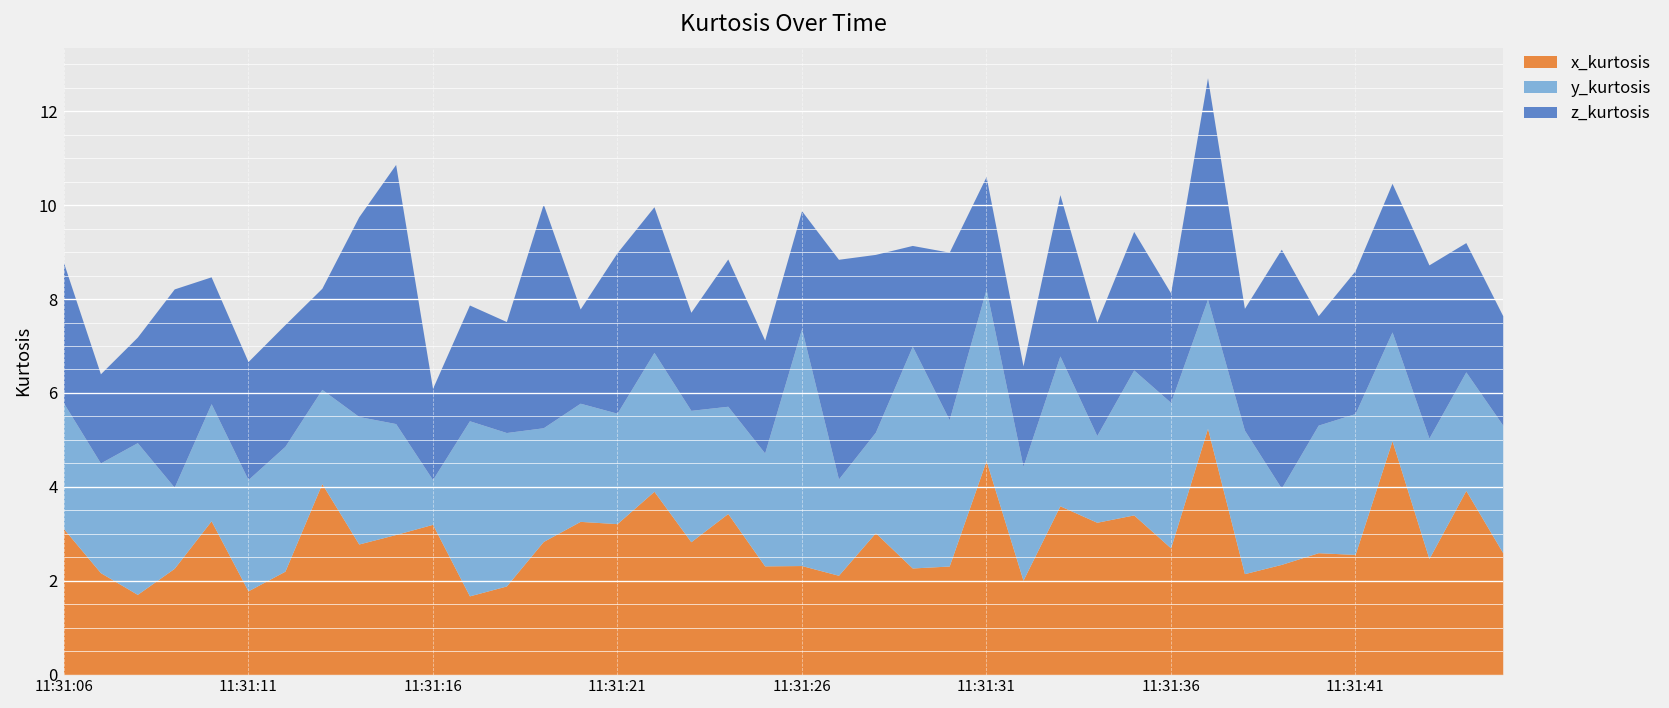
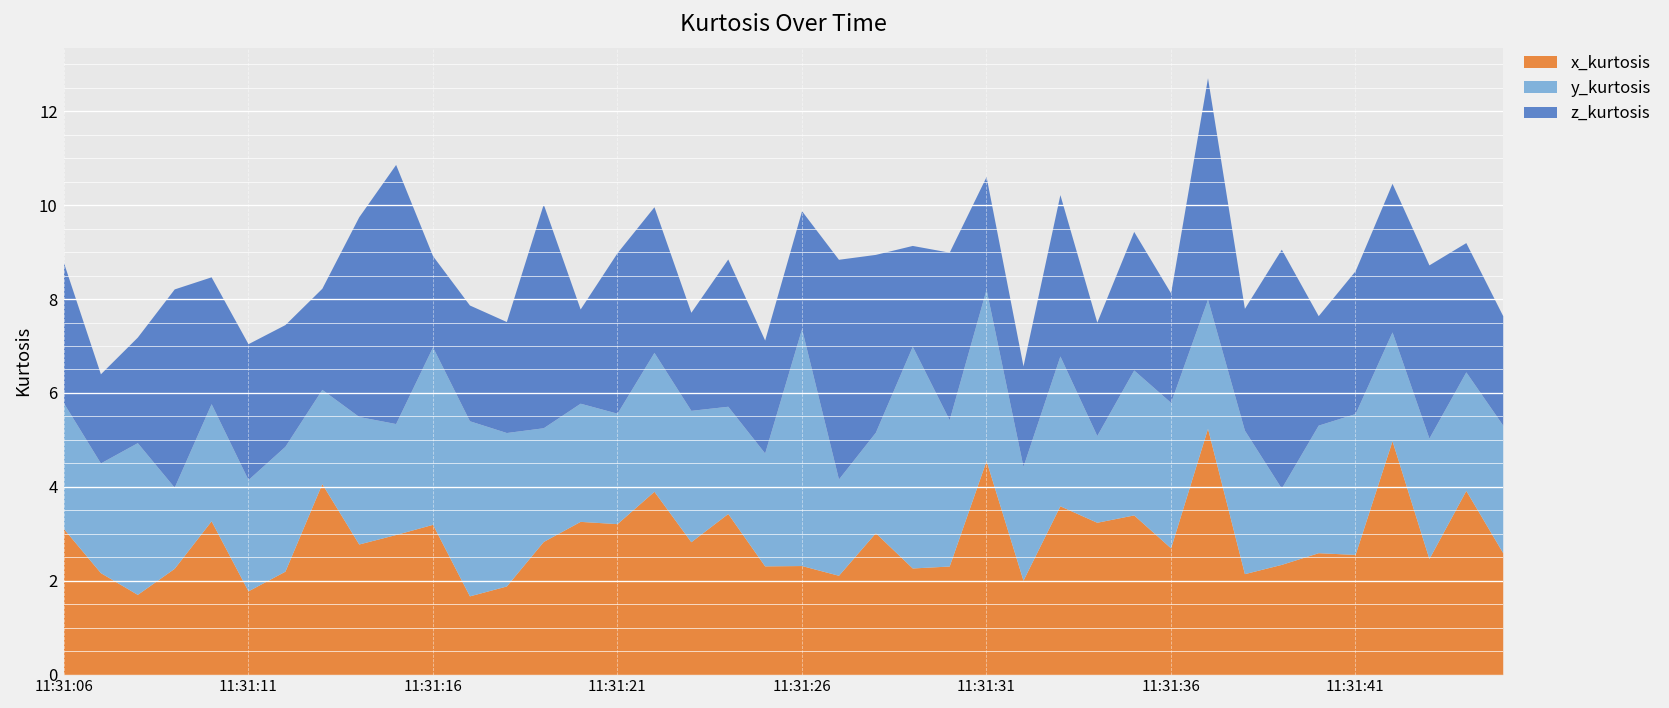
z_kurtosis, 11:31:11: 2.5 -> 2.9
y_kurtosis, 11:31:16: 1.0 -> 3.8
